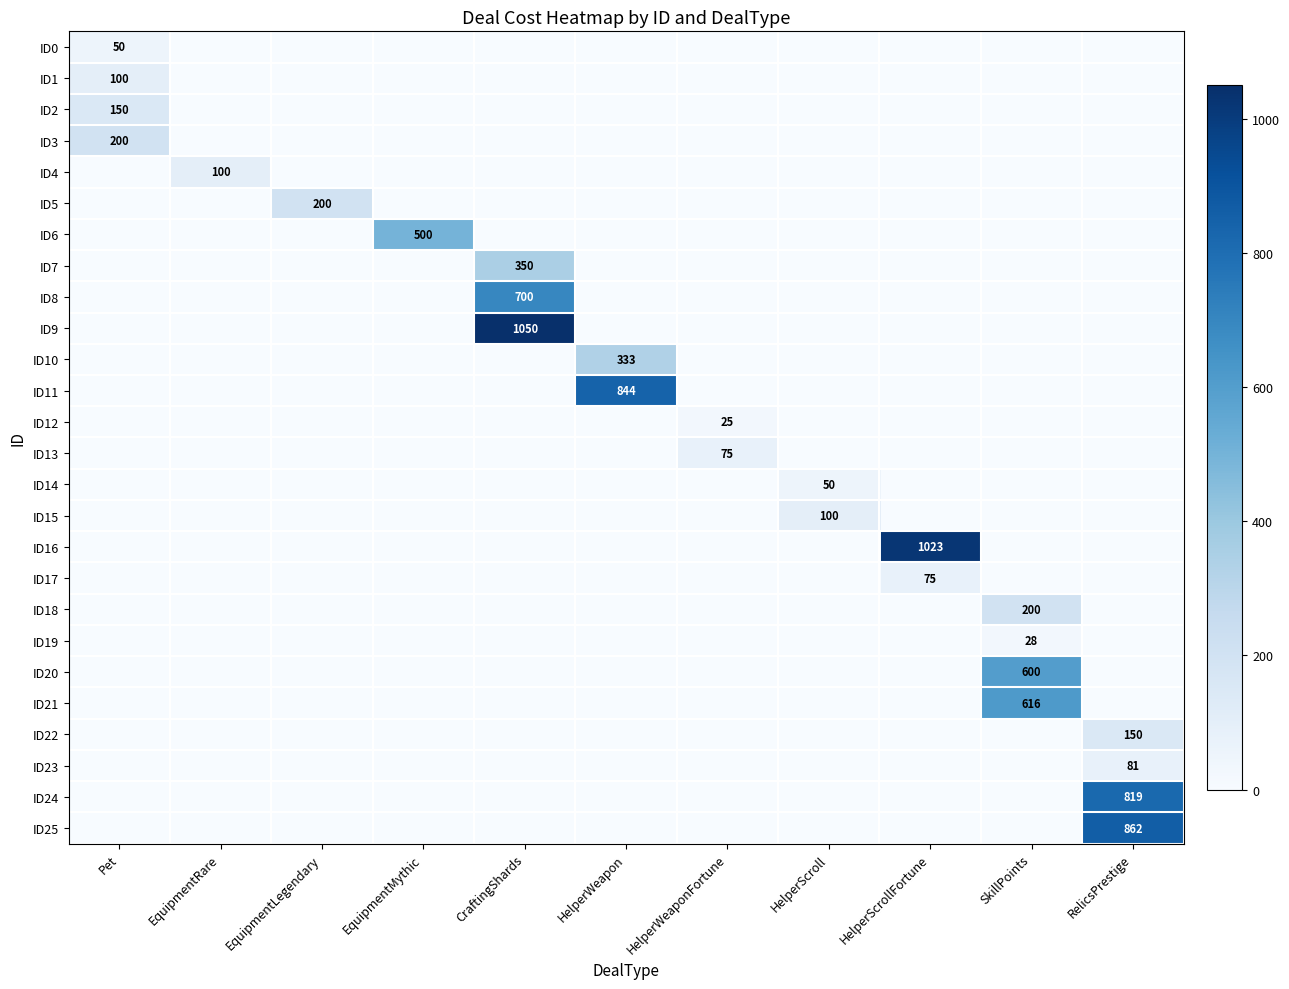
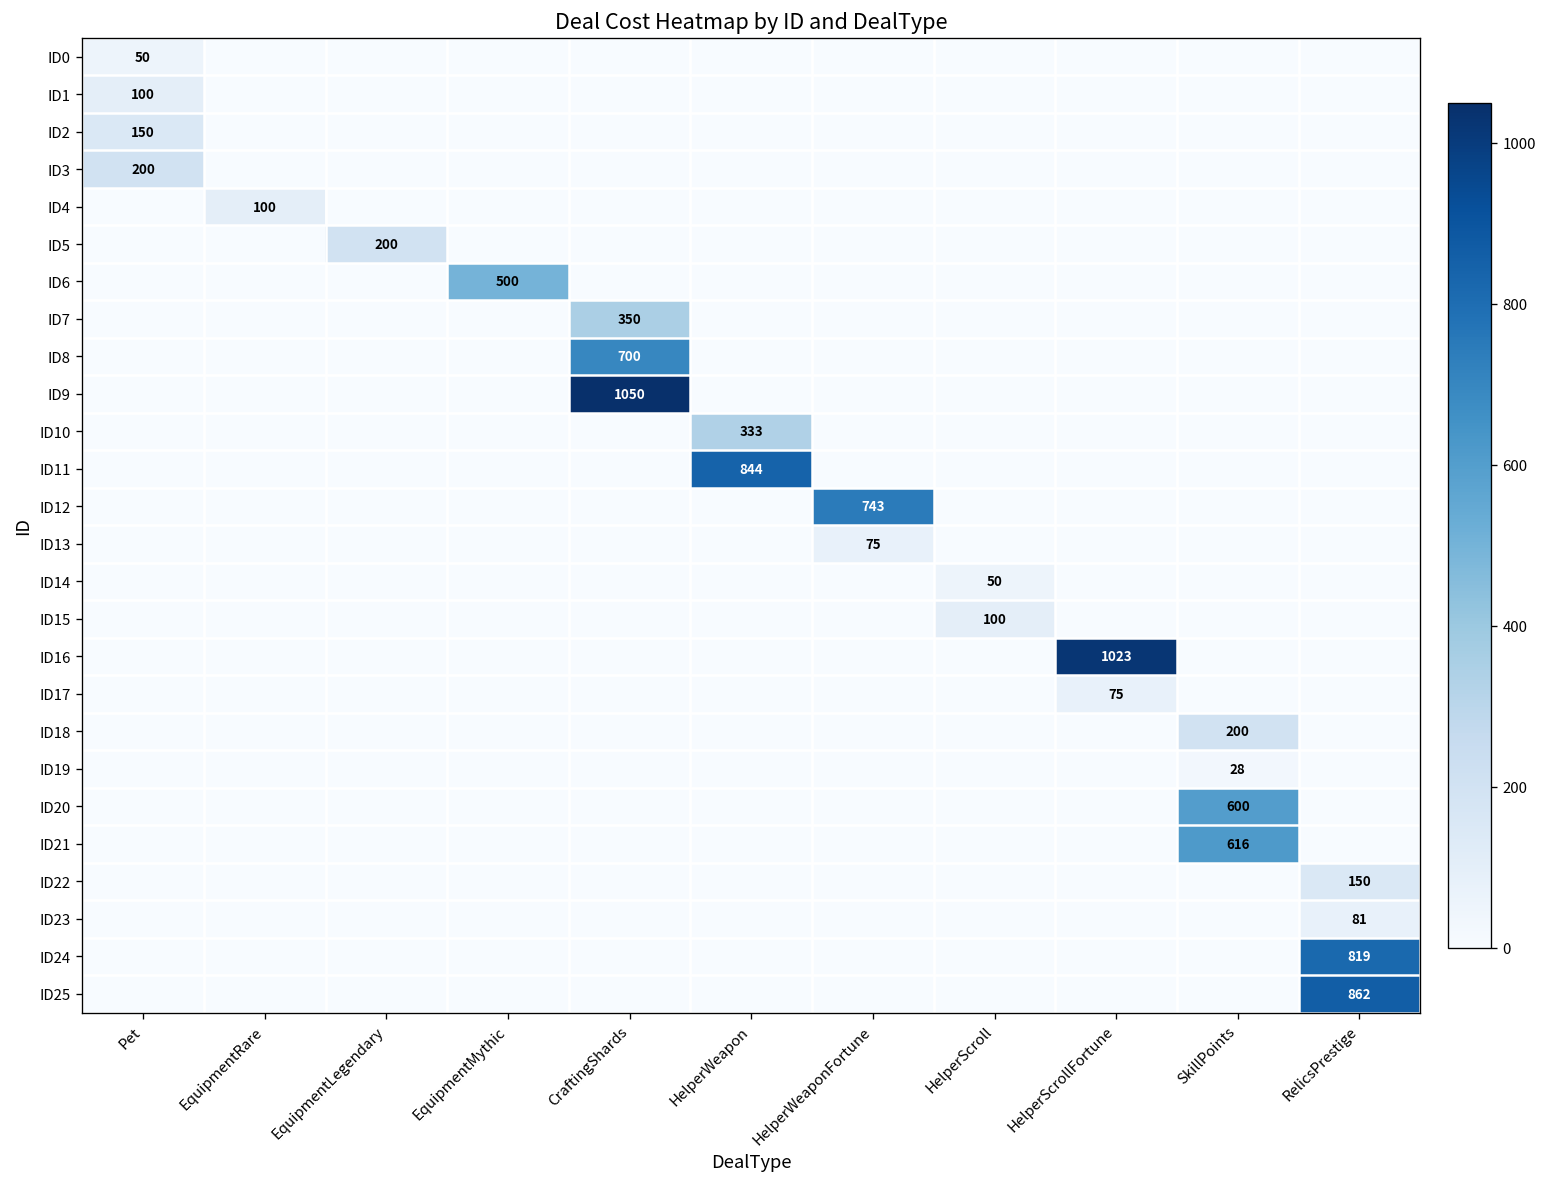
ID12, HelperWeaponFortune: 25 -> 743
